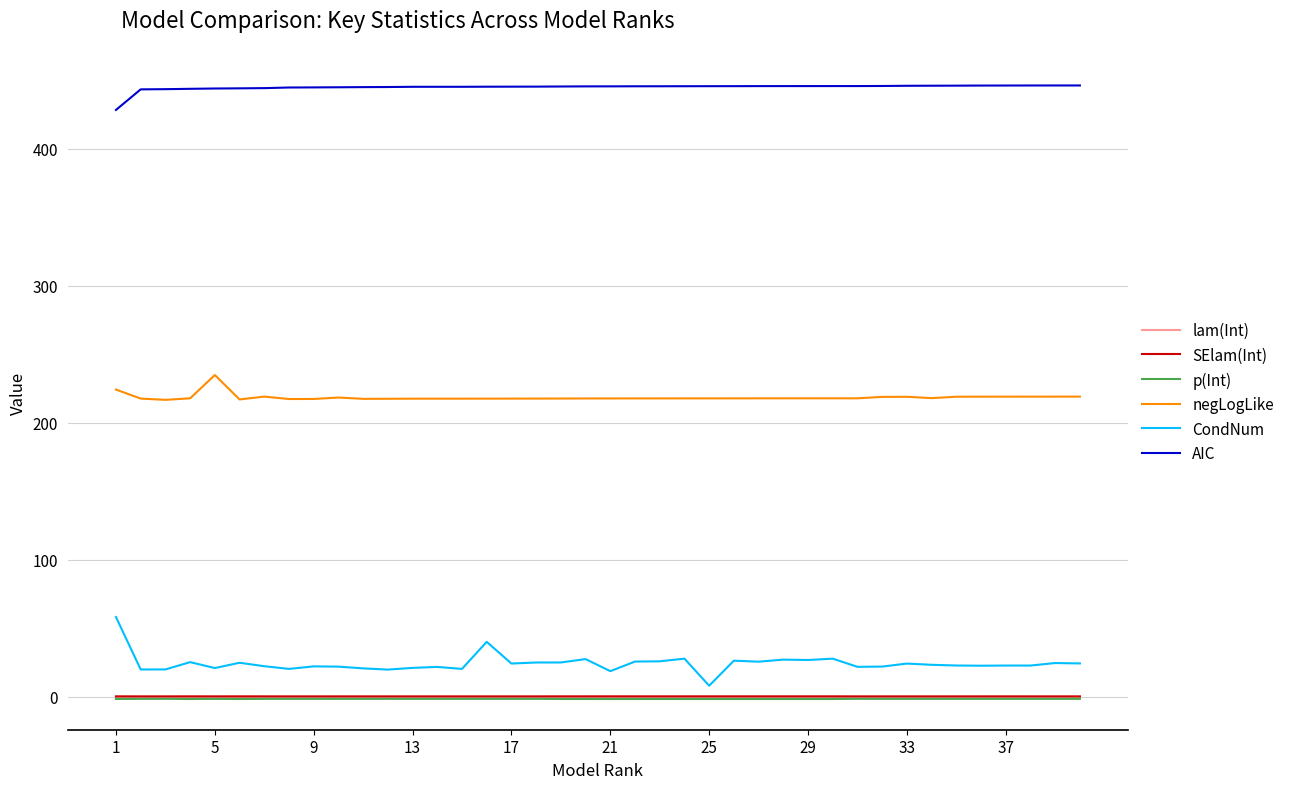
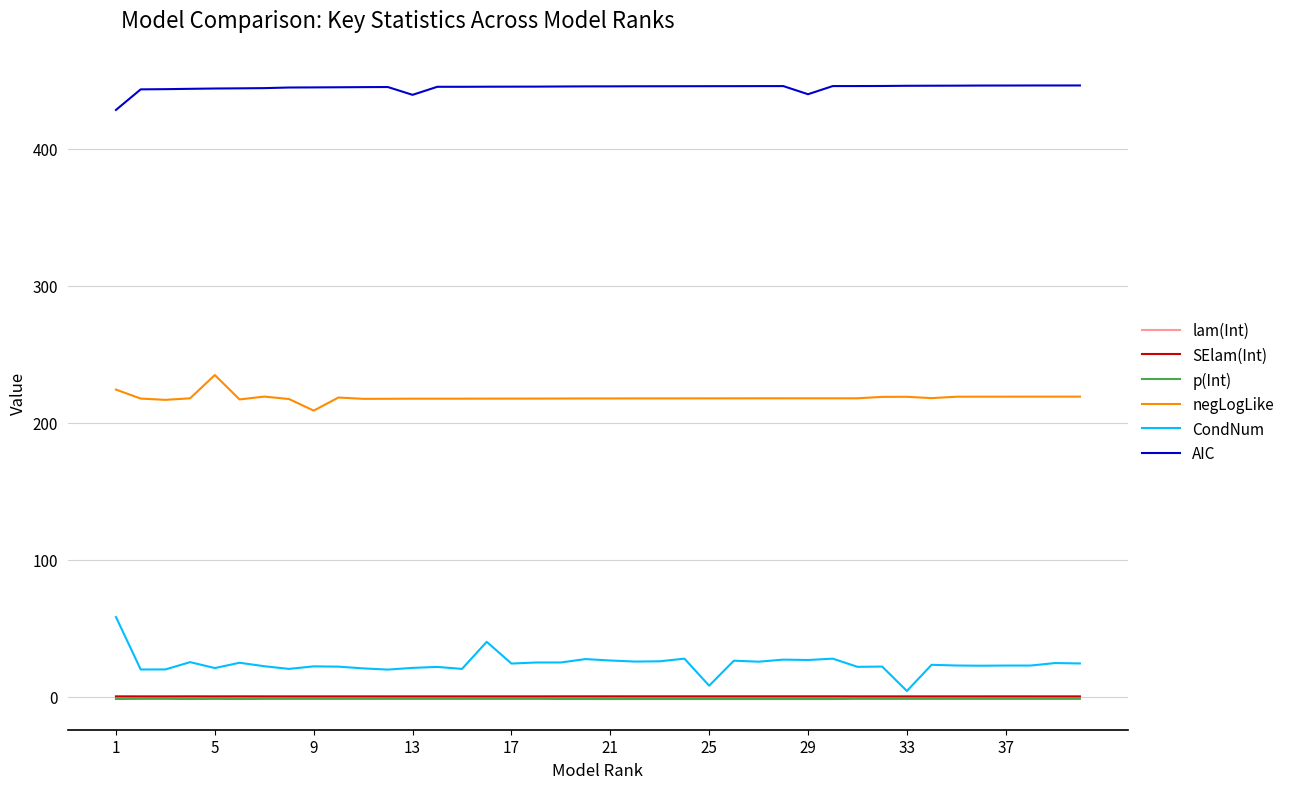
negLogLike, 9: 217 -> 209
AIC, 13: 445 -> 439
CondNum, 21: 19 -> 27
AIC, 29: 446 -> 440
CondNum, 33: 24 -> 4
